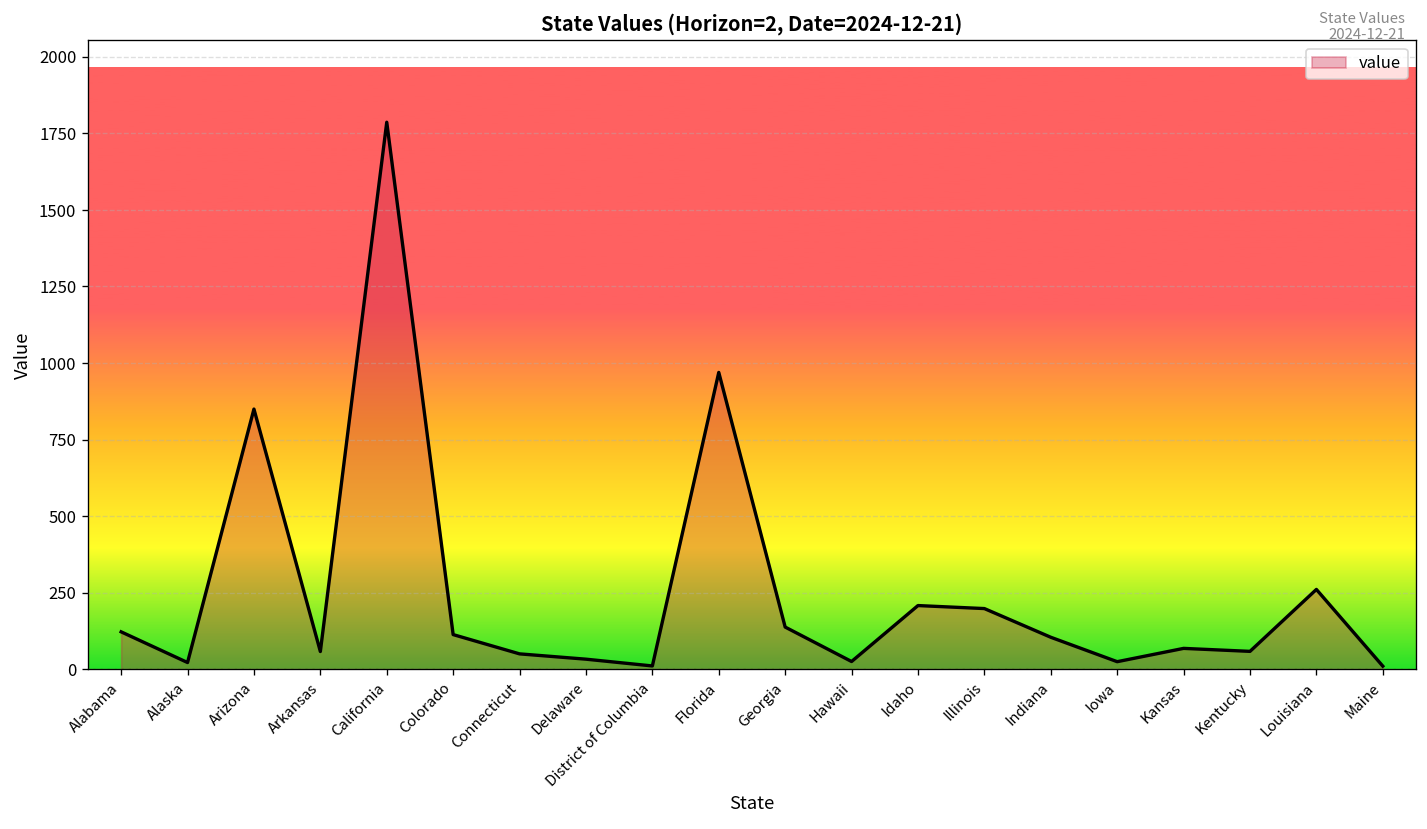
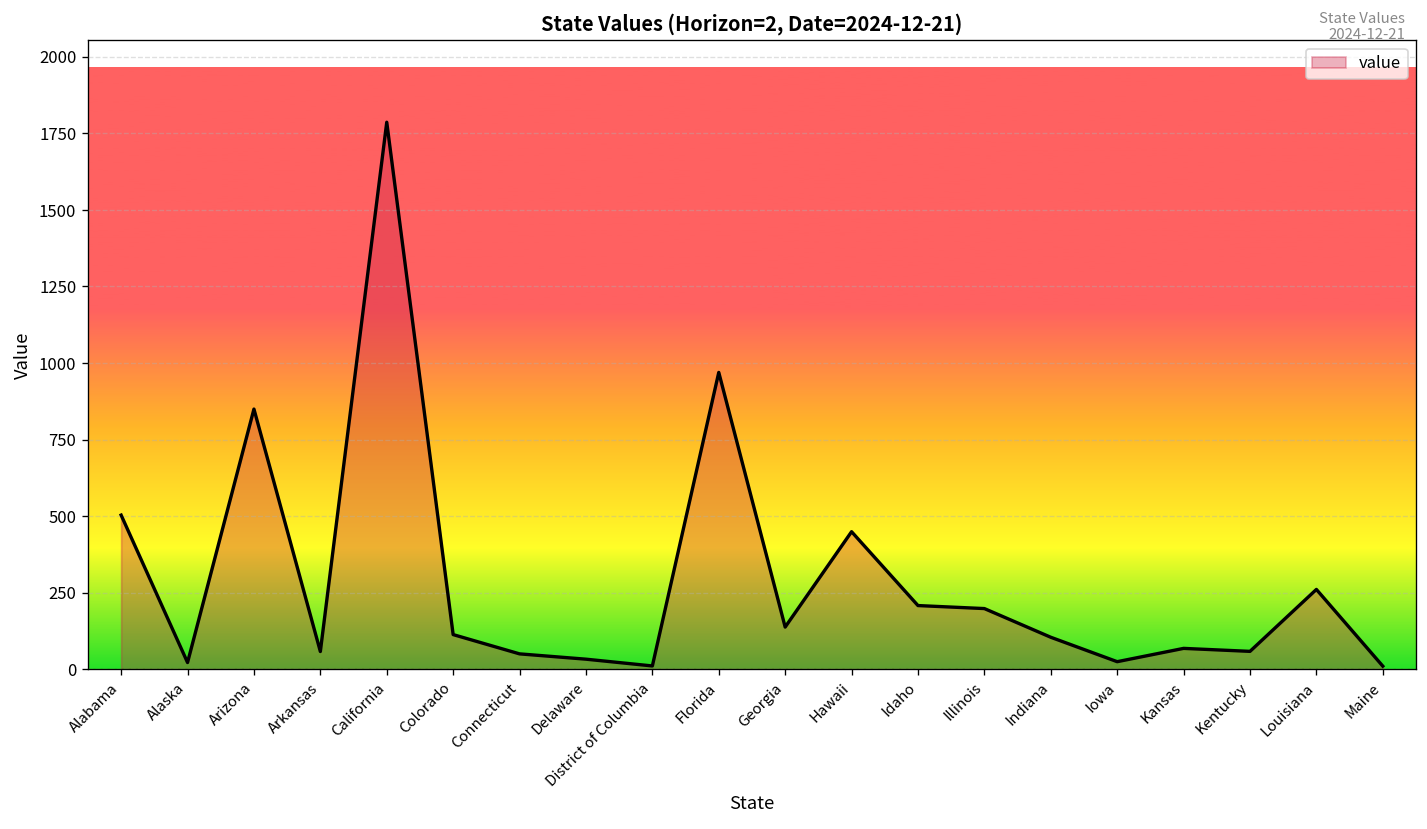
Alabama: 120 -> 500
Hawaii: 30 -> 450
